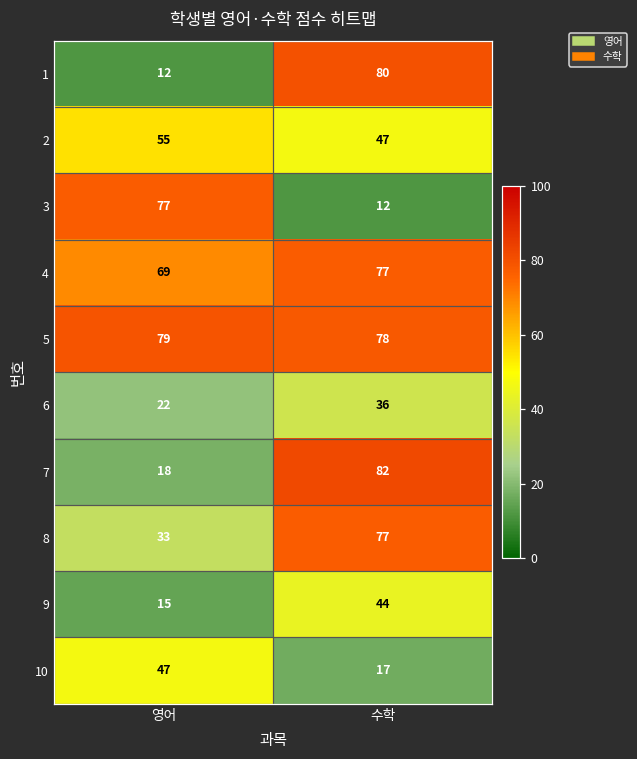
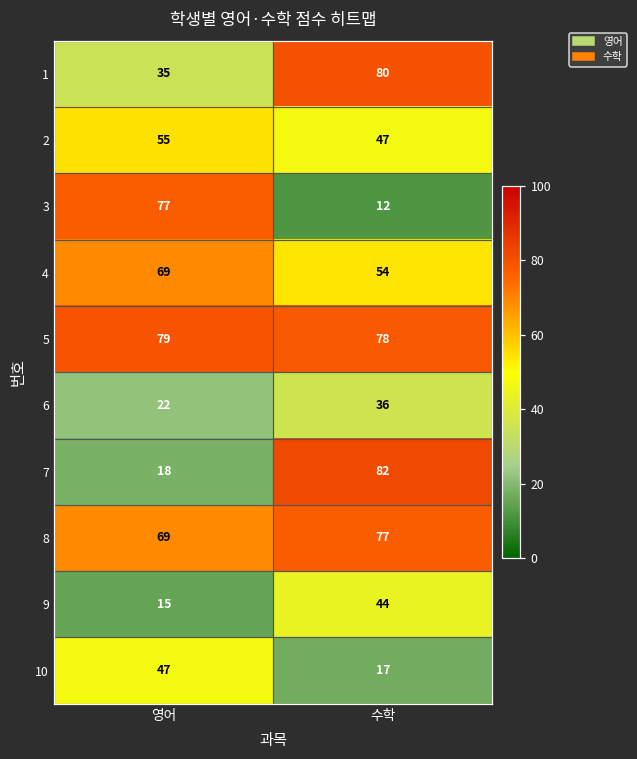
1, 영어: 12 -> 35
4, 수학: 77 -> 54
8, 영어: 33 -> 69
